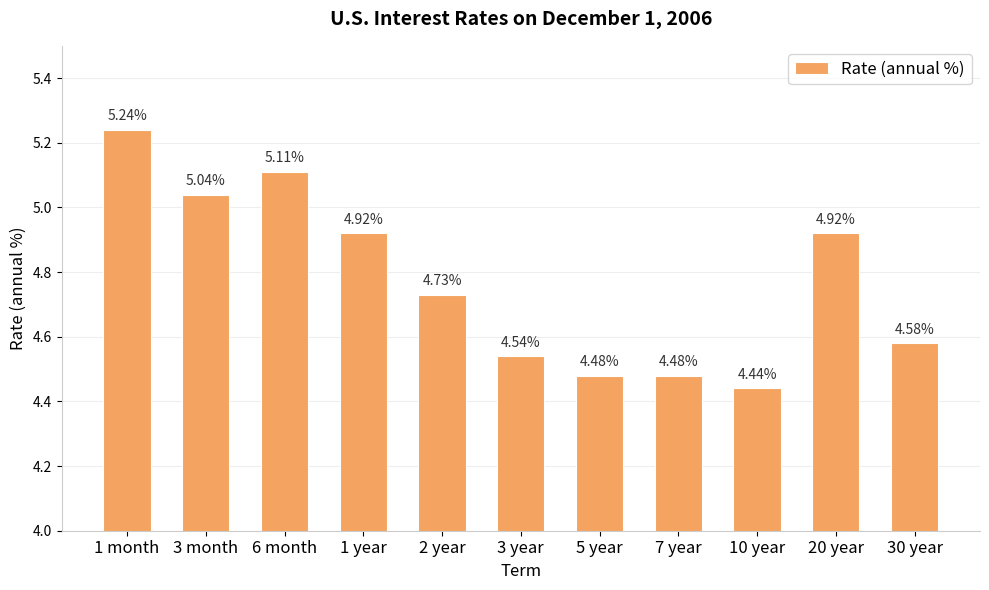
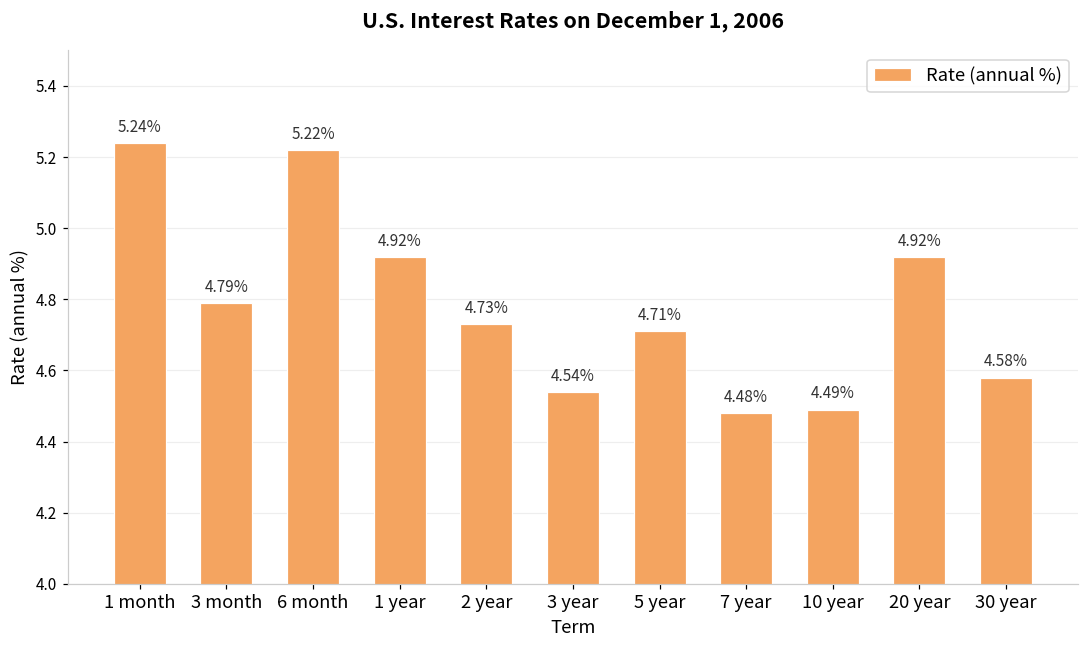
3 month: 5.04% -> 4.79%
6 month: 5.11% -> 5.22%
5 year: 4.48% -> 4.71%
10 year: 4.44% -> 4.49%
